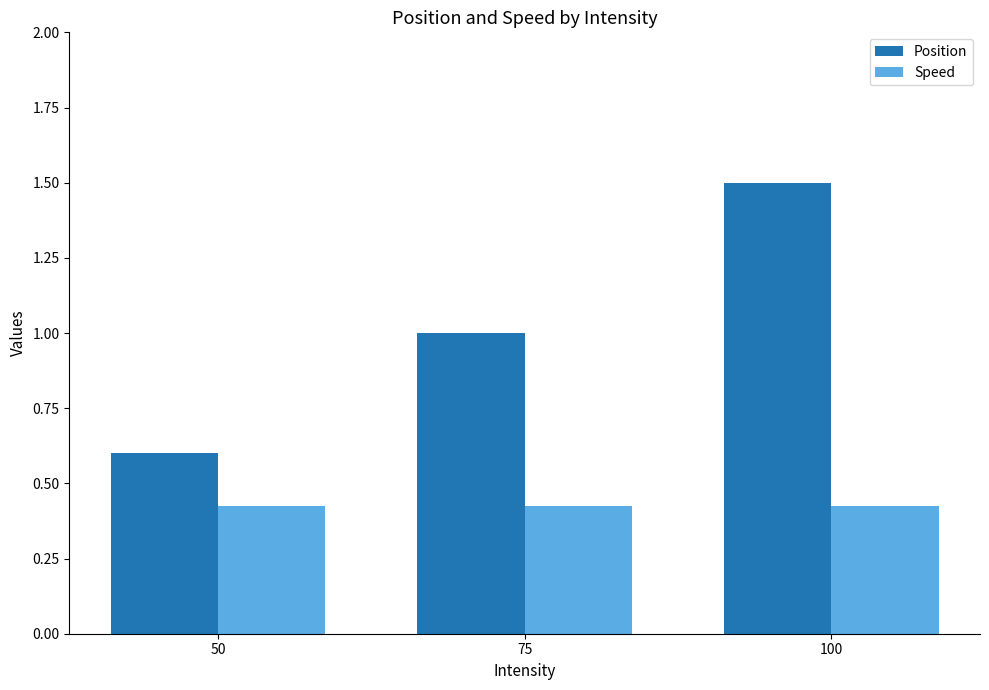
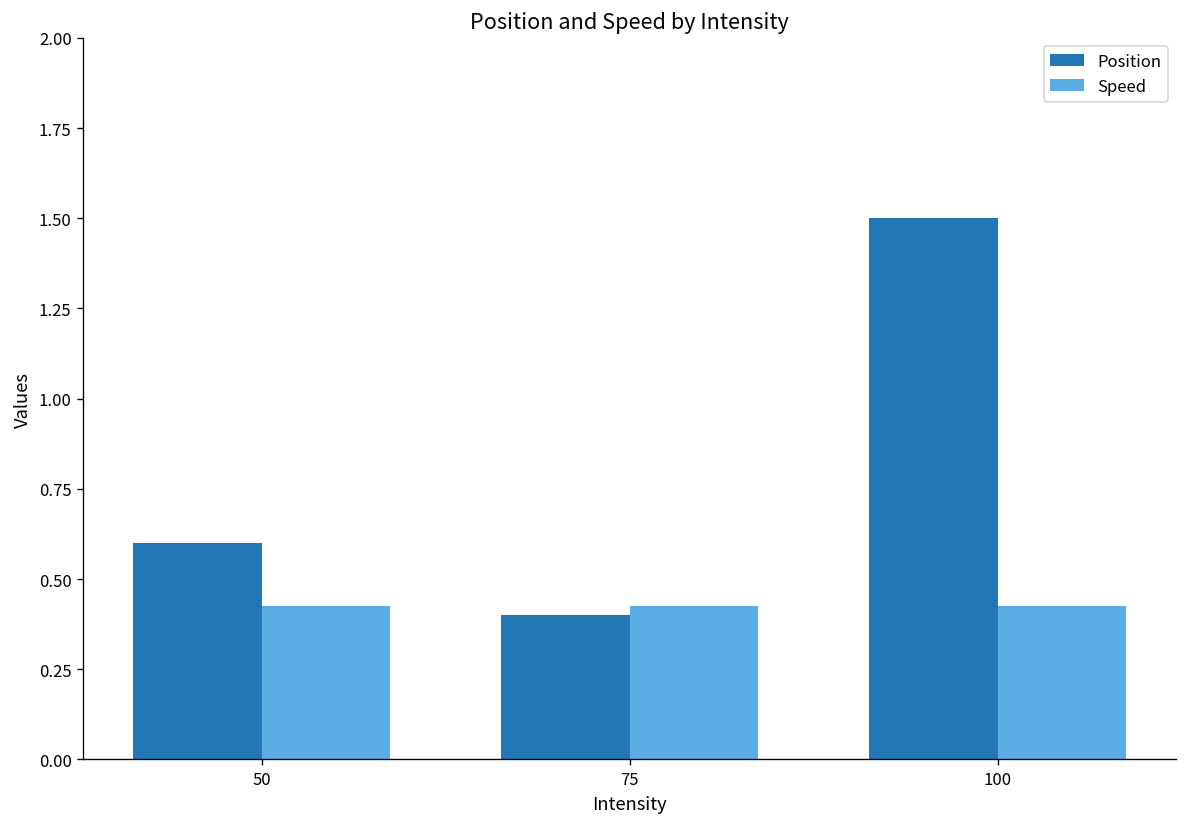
Position, 75: 1.0 -> 0.4
